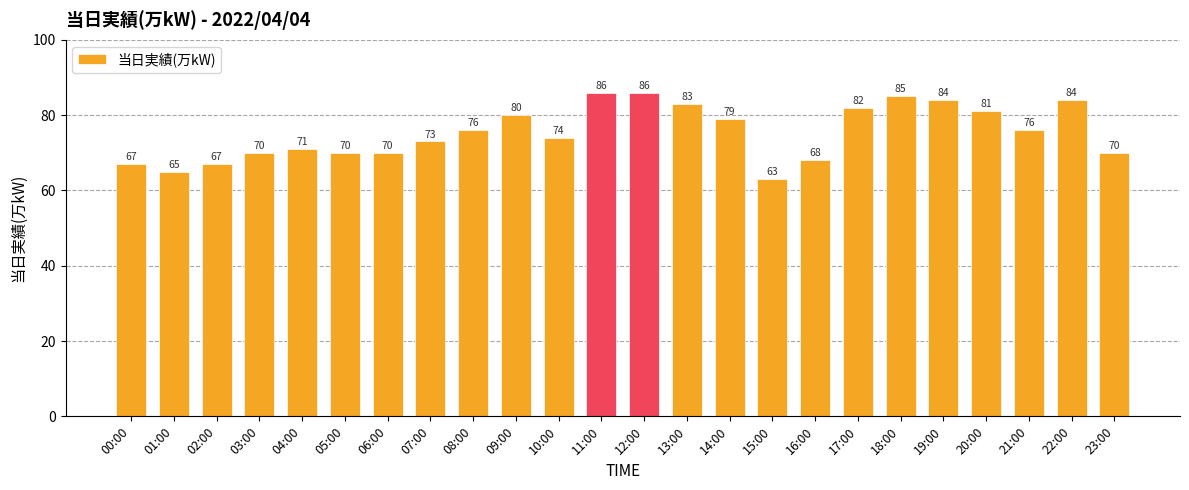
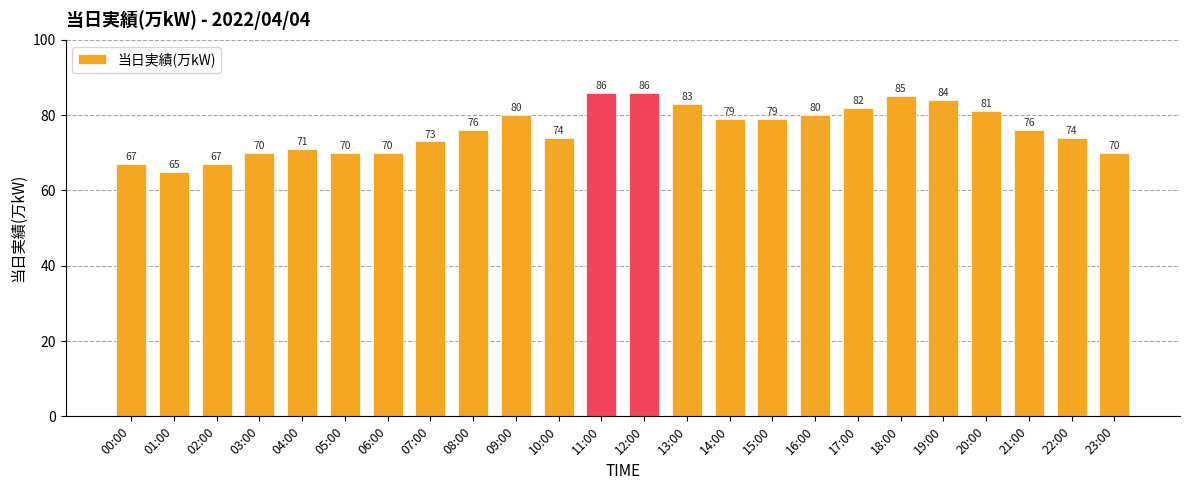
15:00: 63 -> 79
16:00: 68 -> 80
22:00: 84 -> 74
